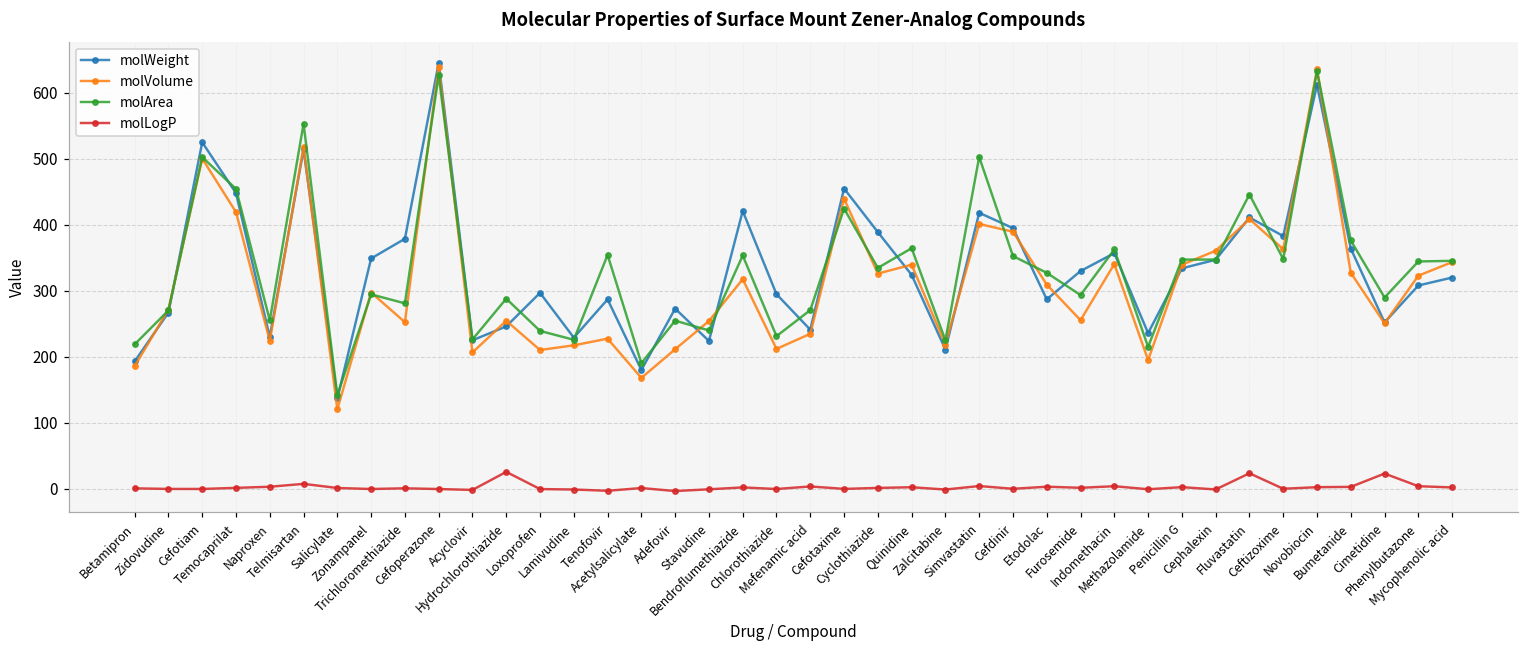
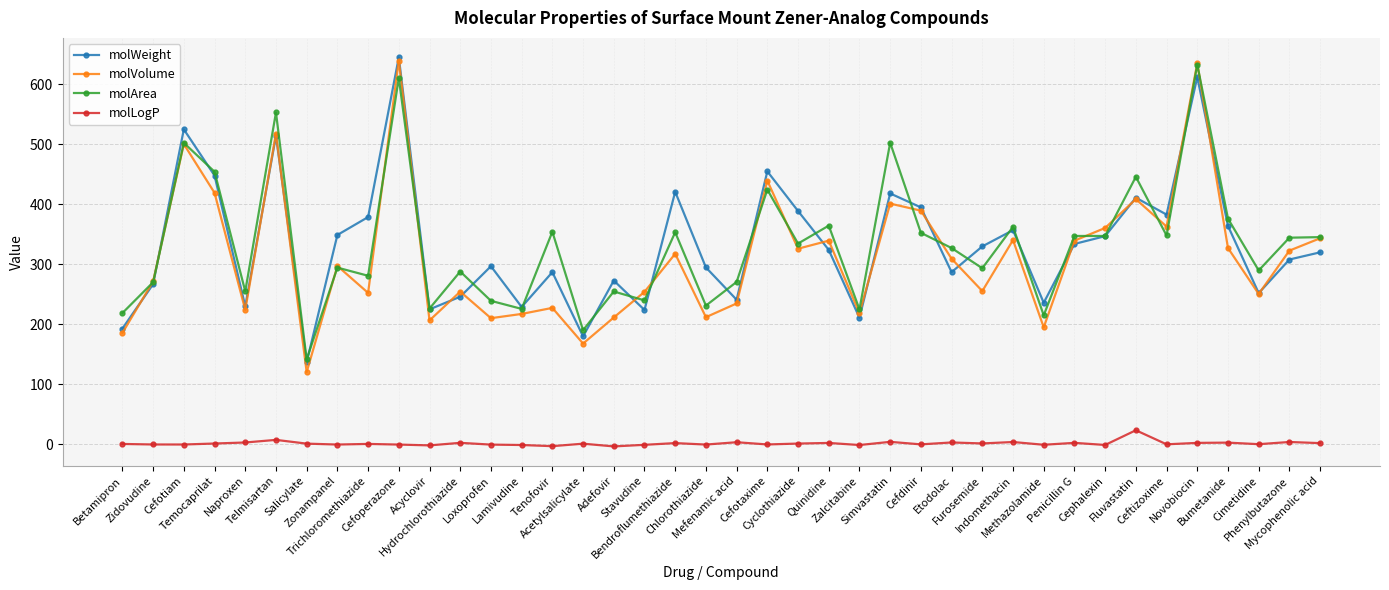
molArea, Cefoperazone: 630 -> 610
molLogP, Hydrochlorothiazide: 30 -> 0
molLogP, Cimetidine: 20 -> 0
